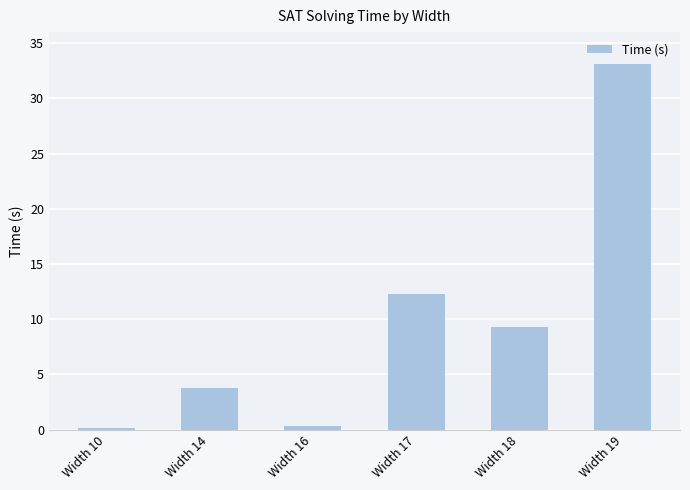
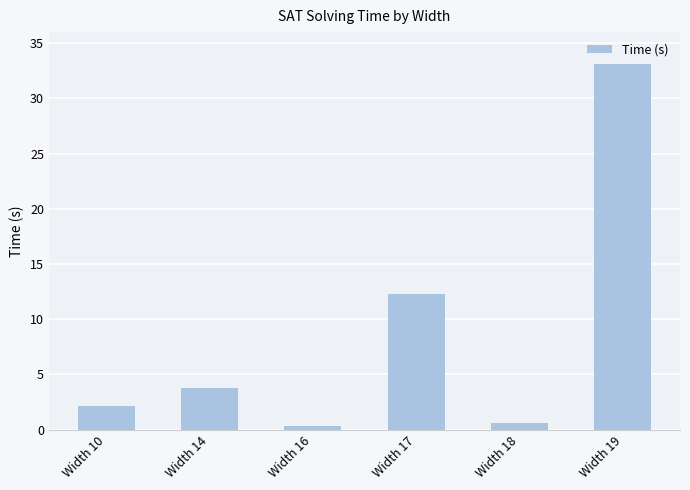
Width 10: 0.2 -> 2.2
Width 18: 9.3 -> 0.6
